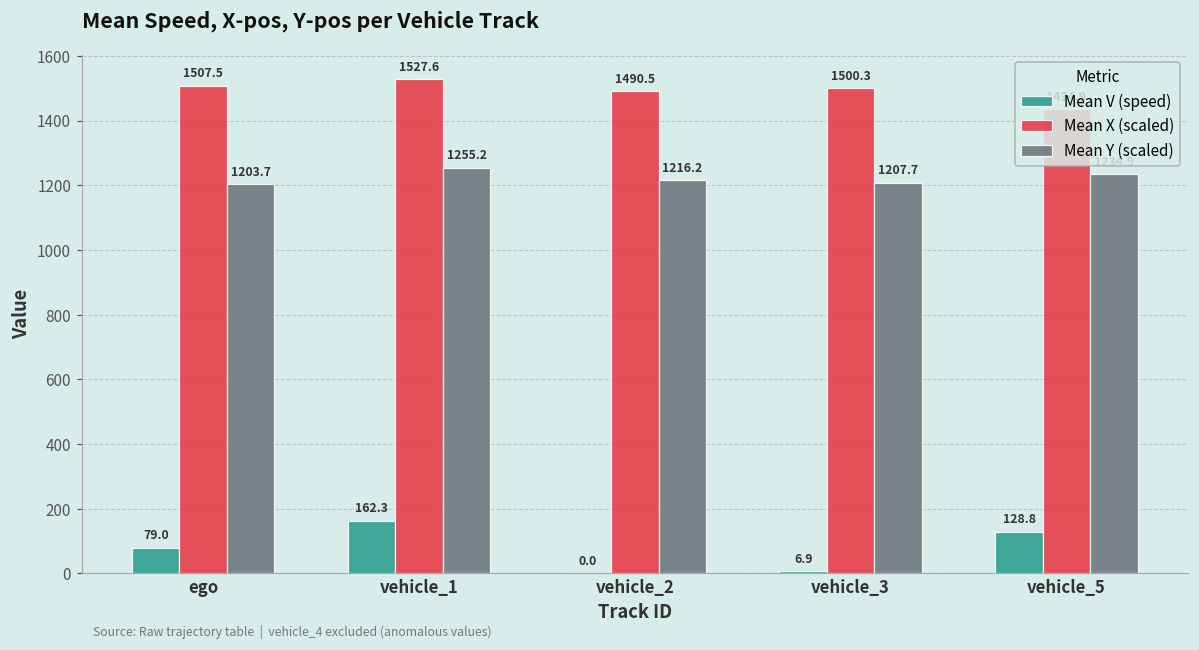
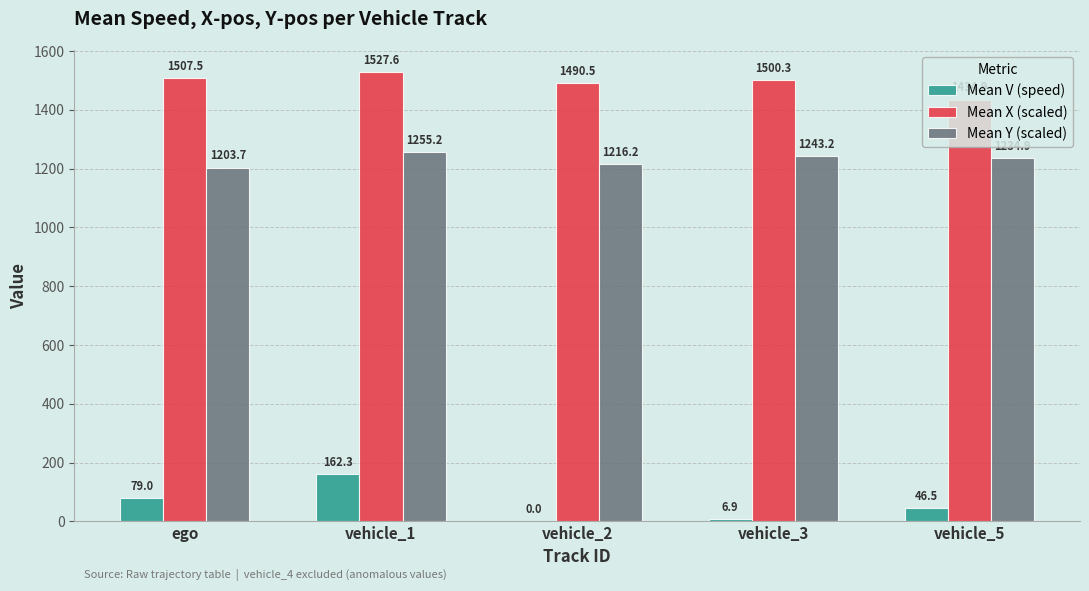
Mean Y (scaled), vehicle_3: 1207.7 -> 1243.2
Mean V (speed), vehicle_5: 128.8 -> 46.5
